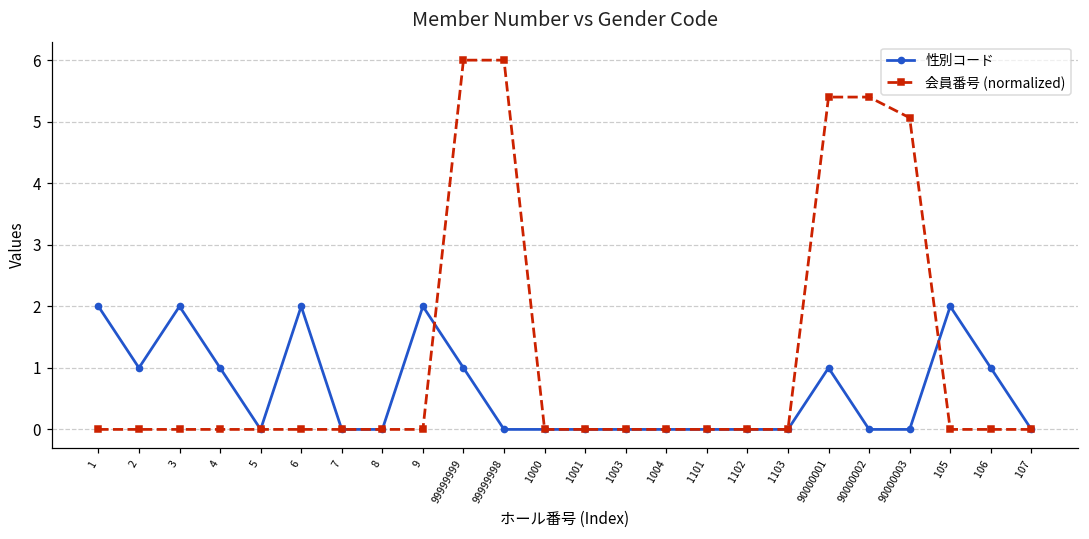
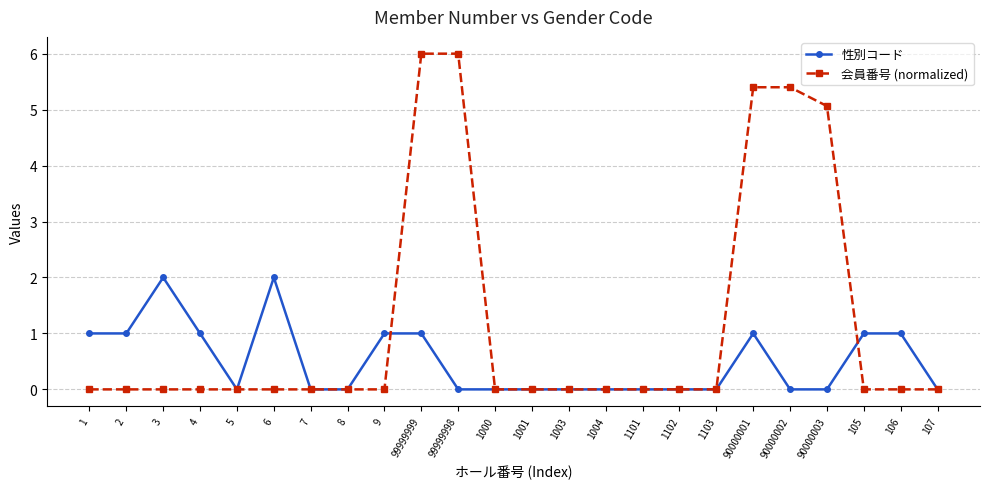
性別コード, 1: 2 -> 1
性別コード, 9: 2 -> 1
性別コード, 105: 2 -> 1
